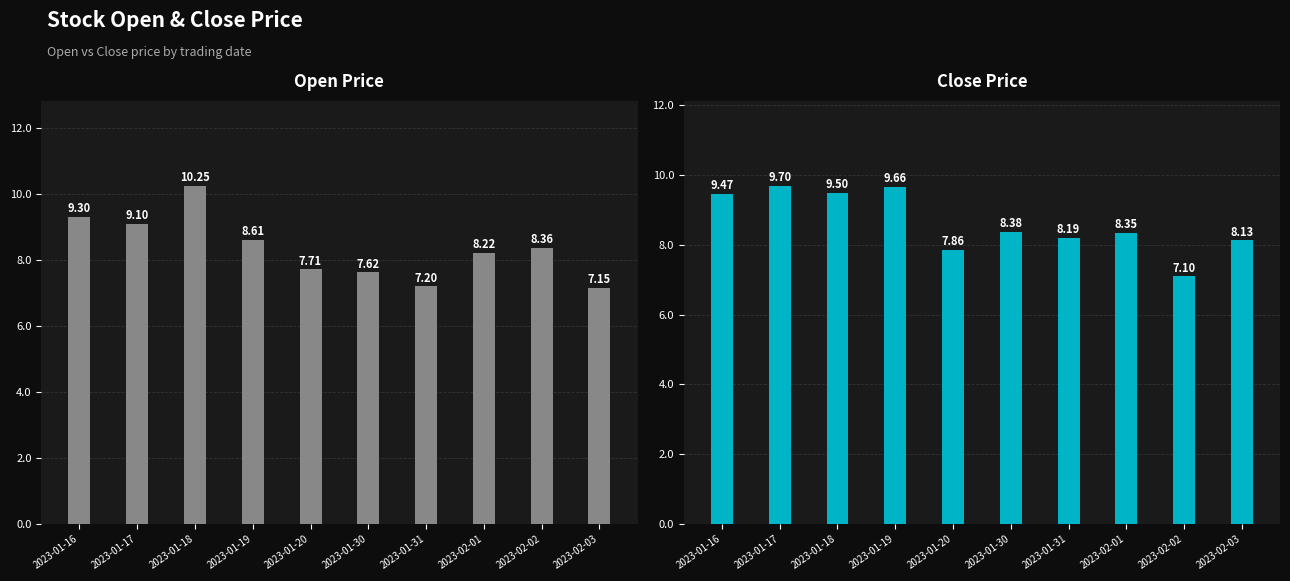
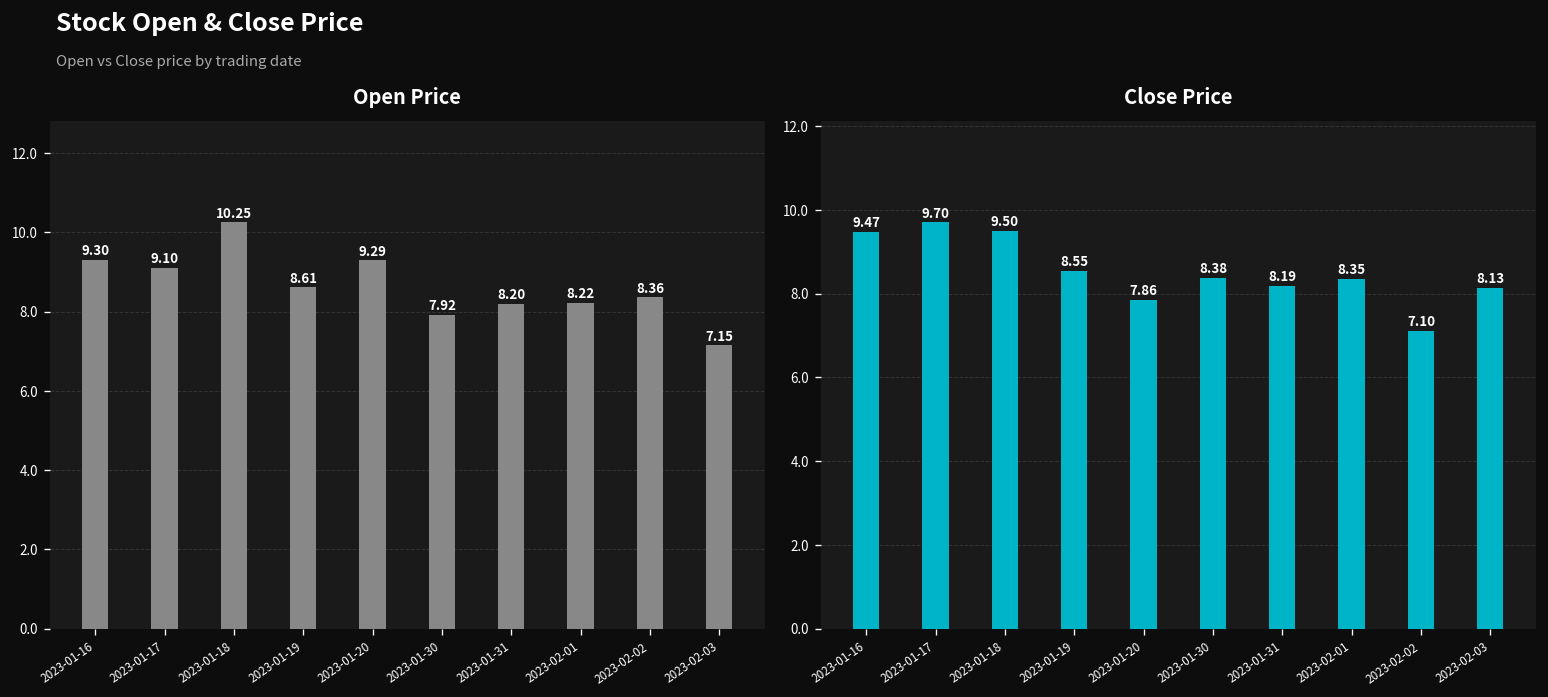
Open Price, 2023-01-20: 7.71 -> 9.29
Open Price, 2023-01-30: 7.62 -> 7.92
Open Price, 2023-01-31: 7.20 -> 8.20
Close Price, 2023-01-19: 9.66 -> 8.55
